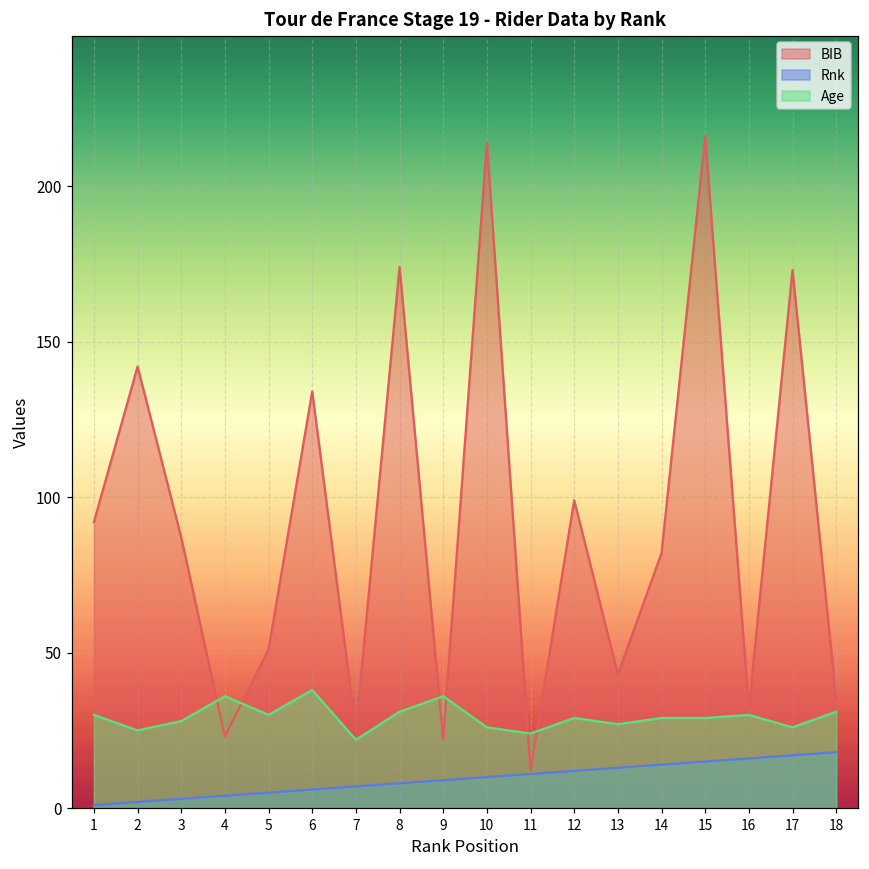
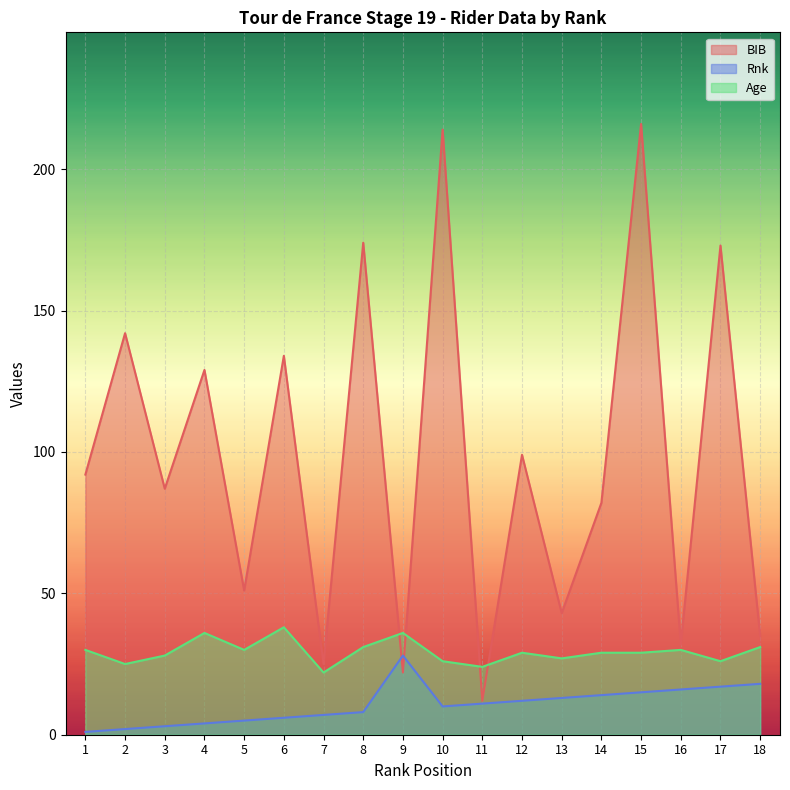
BIB, 4: 23 -> 129
Rnk, 9: 9 -> 28
